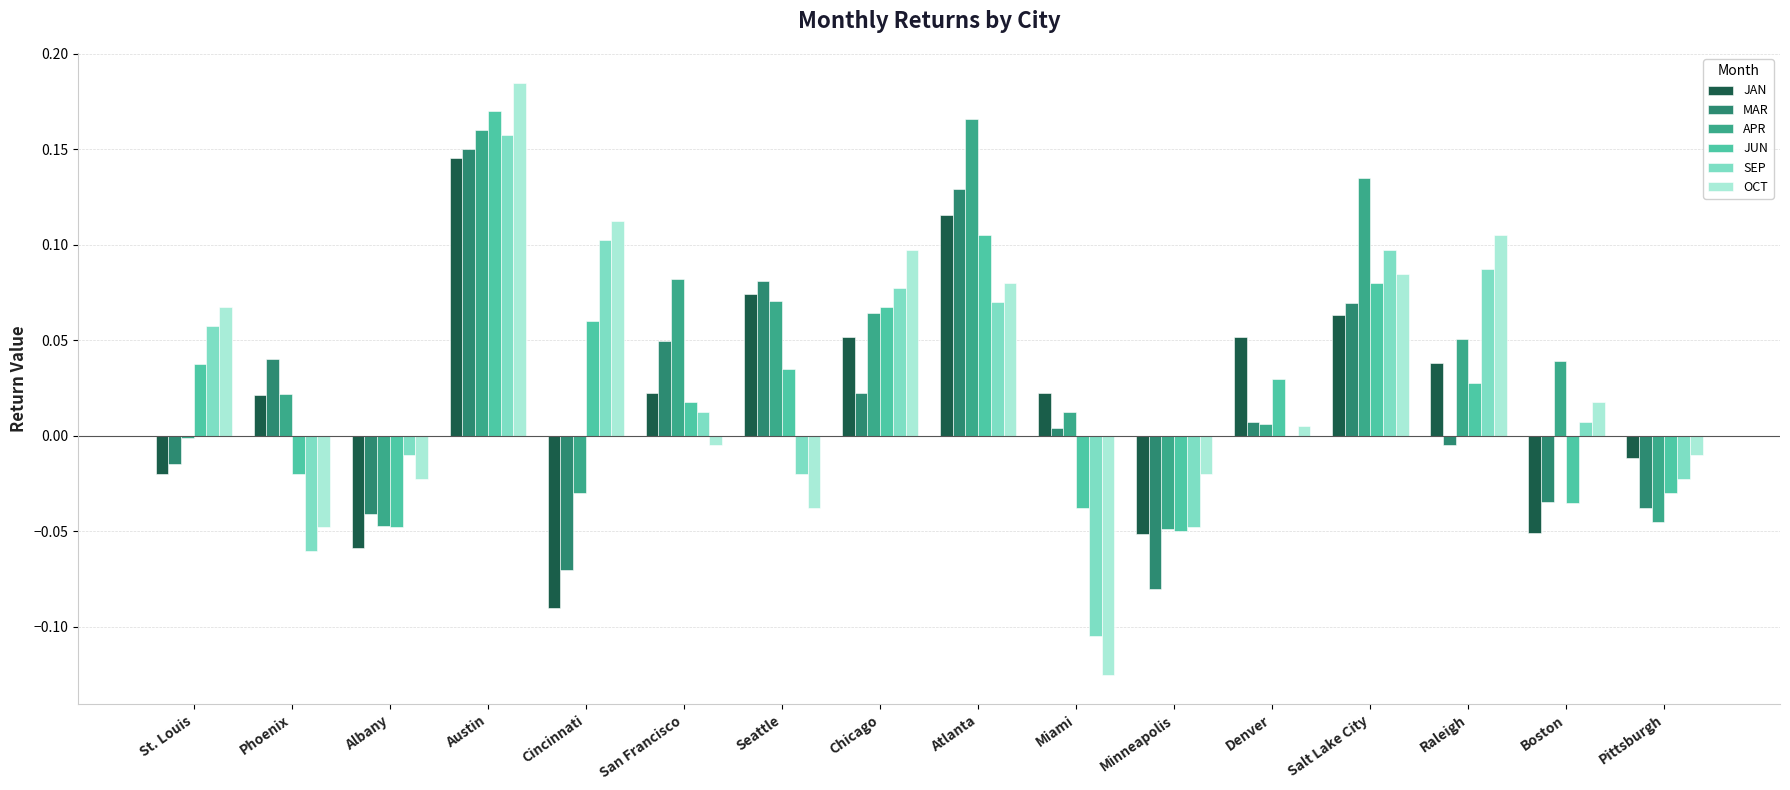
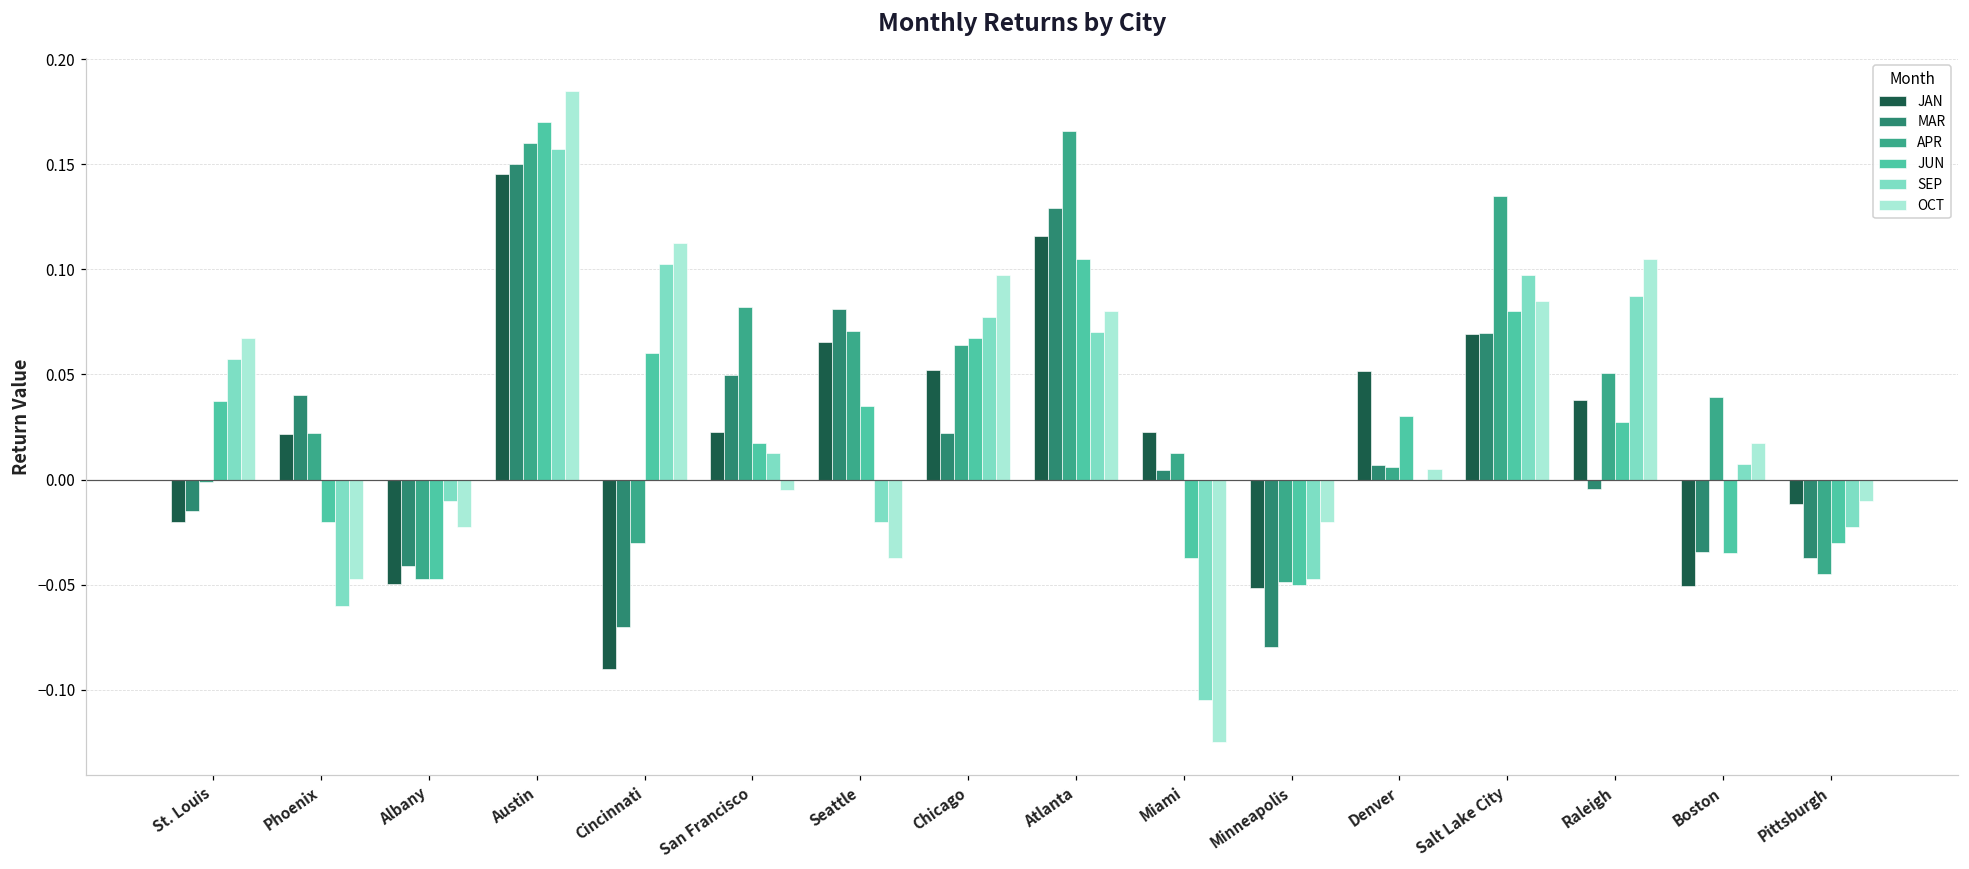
JAN, Albany: -0.059 -> -0.050
JAN, Seattle: 0.074 -> 0.065
JAN, Salt Lake City: 0.063 -> 0.069
